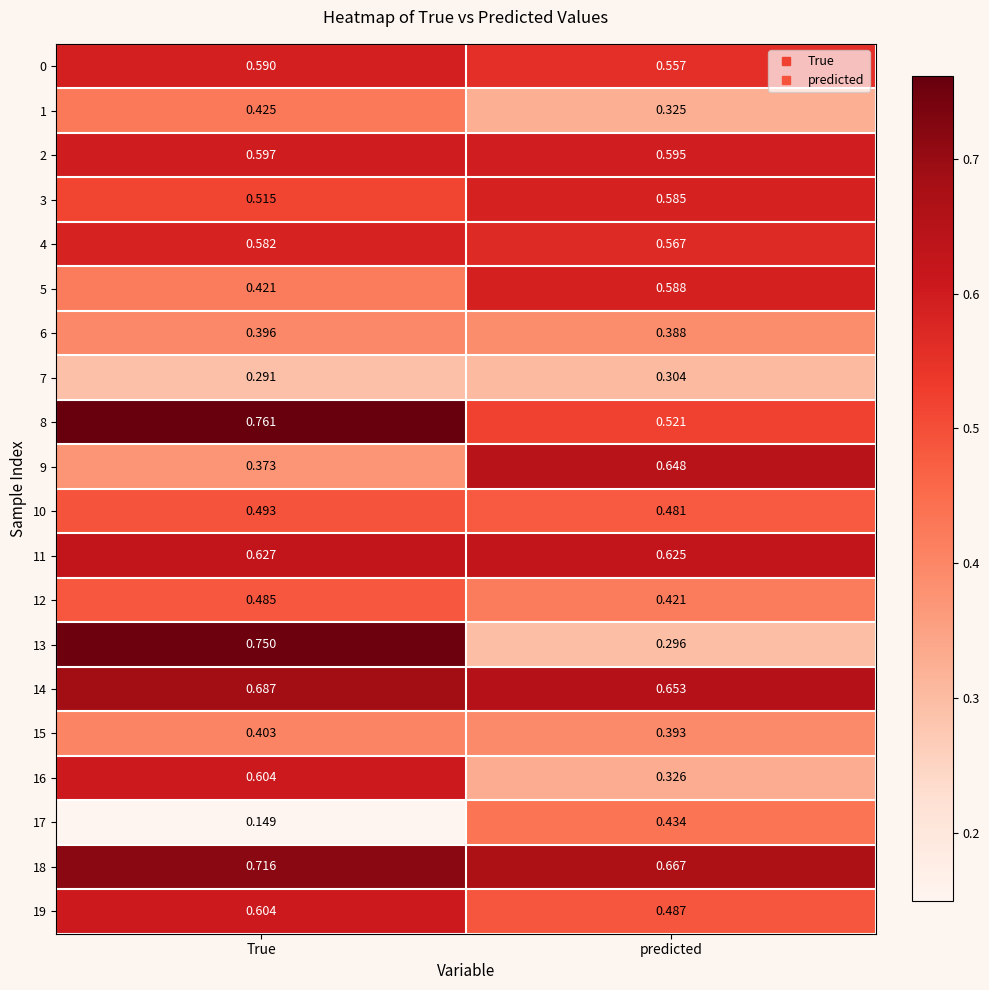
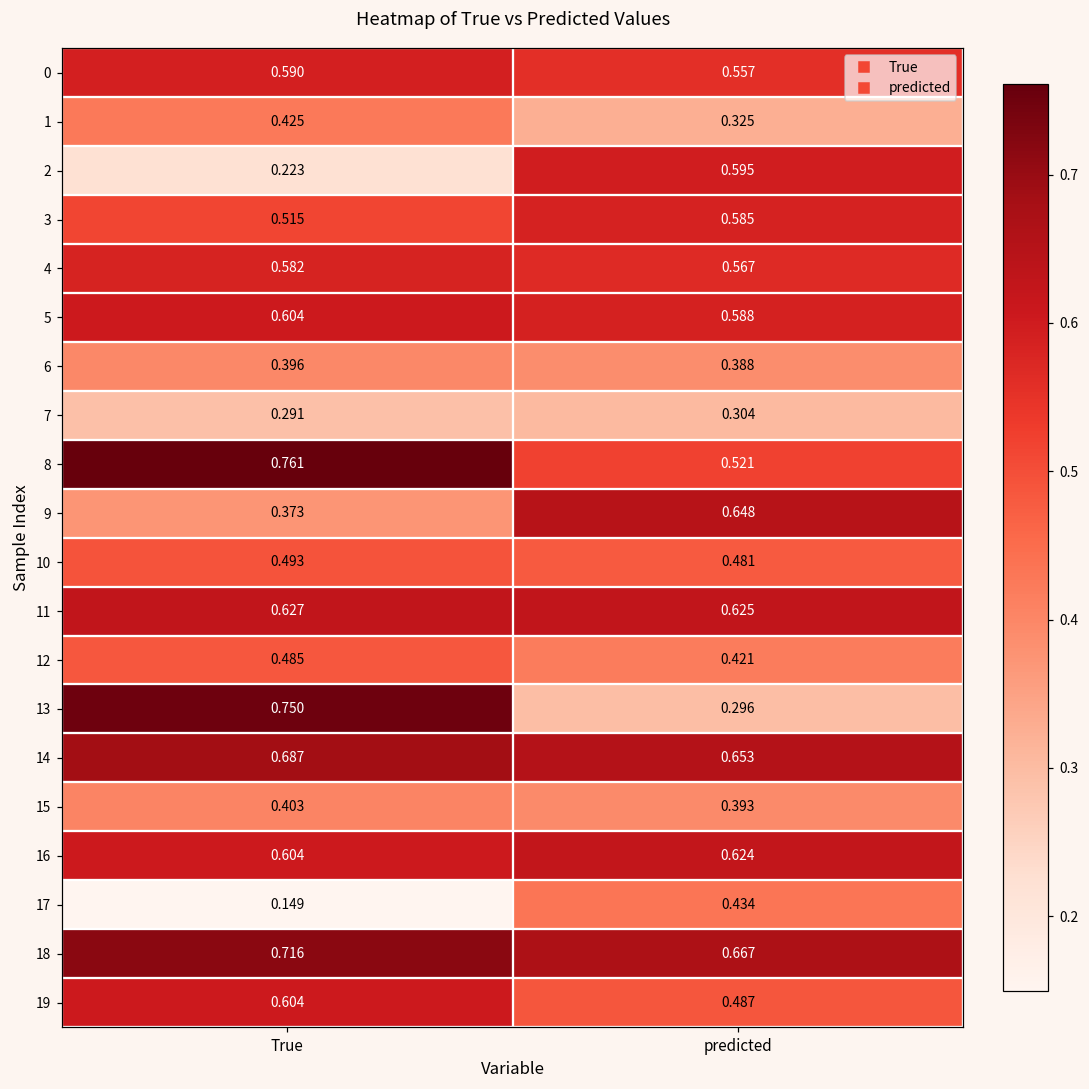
2, True: 0.597 -> 0.223
5, True: 0.421 -> 0.604
16, predicted: 0.326 -> 0.624
